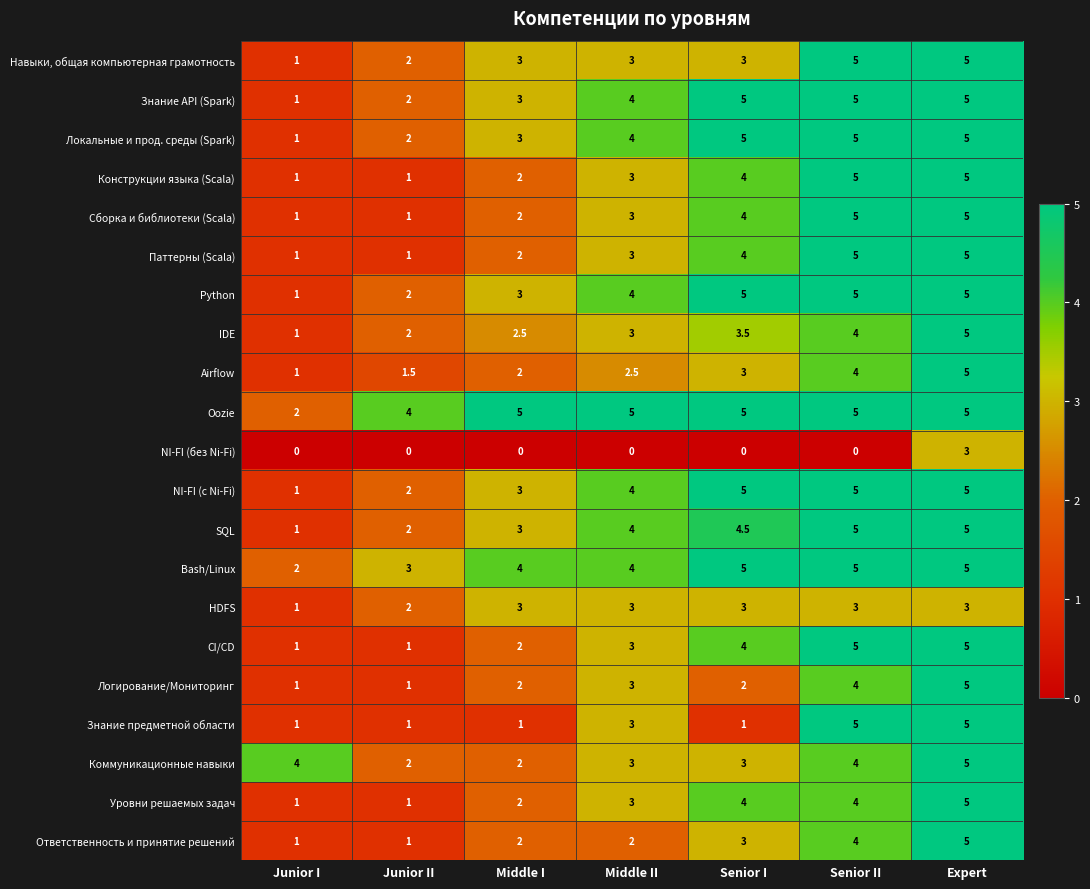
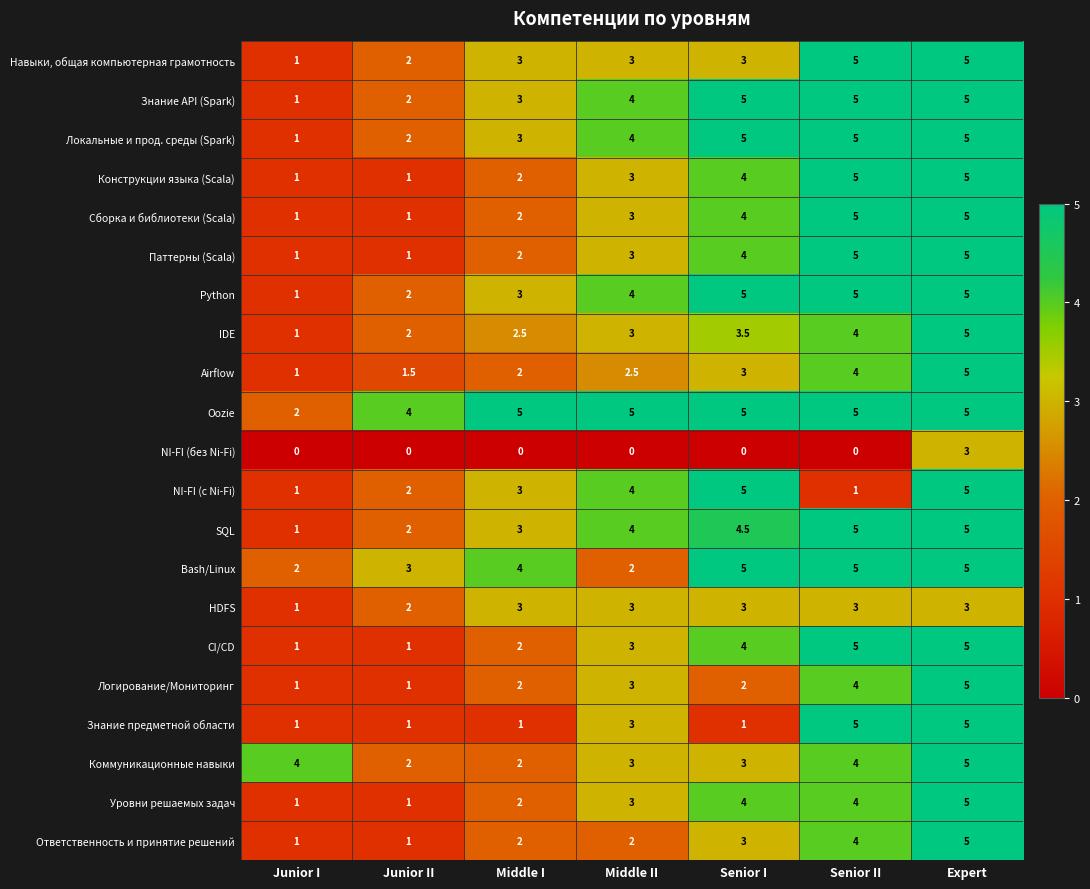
NI-FI (с Ni-Fi), Senior II: 5 -> 1
Bash/Linux, Middle II: 4 -> 2
